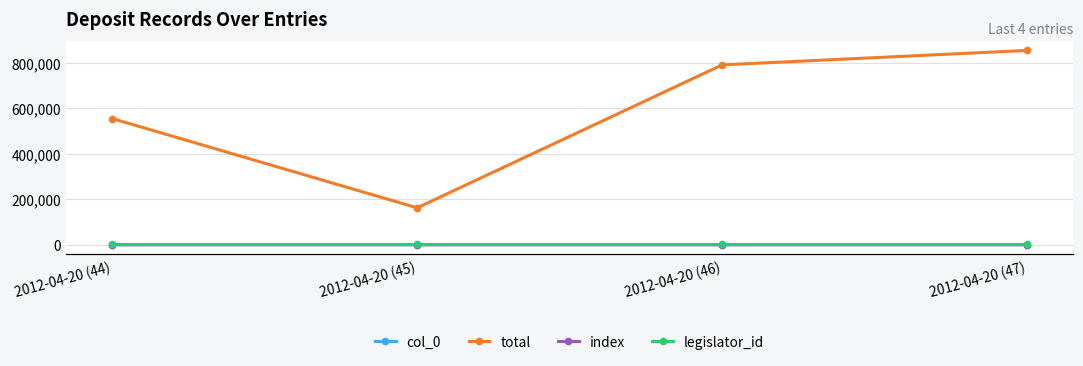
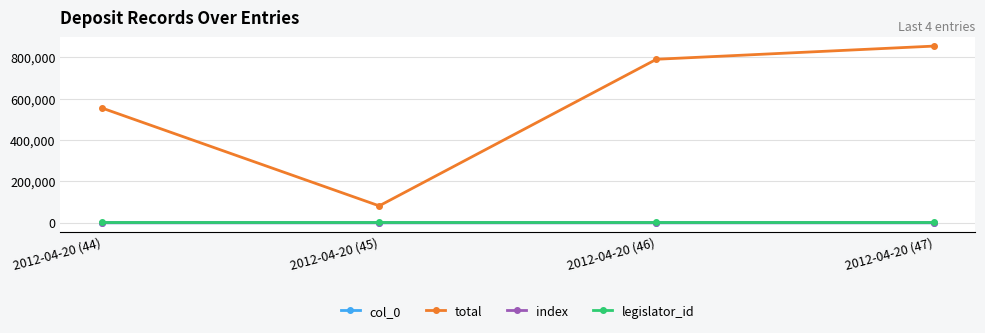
total, 2012-04-20 (45): 160,000 -> 80,000
